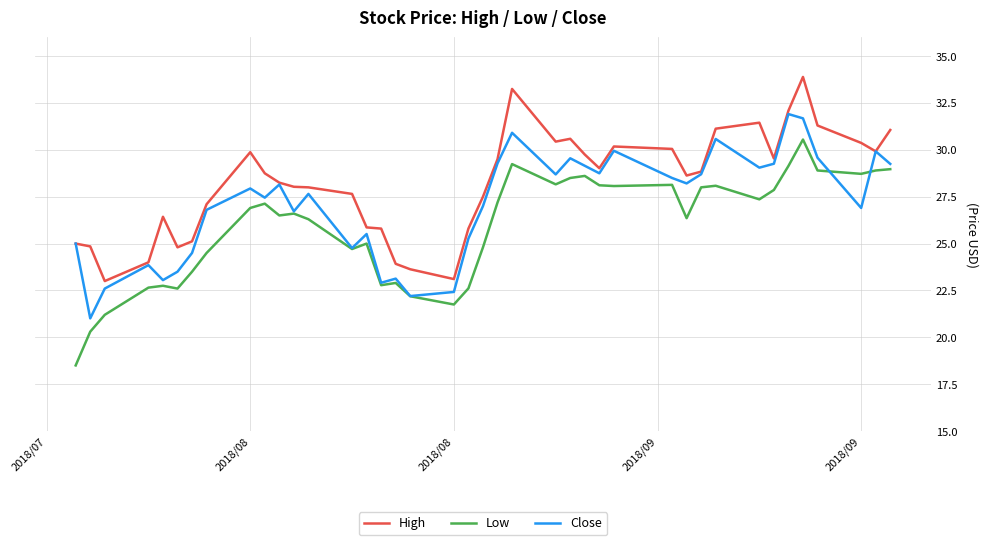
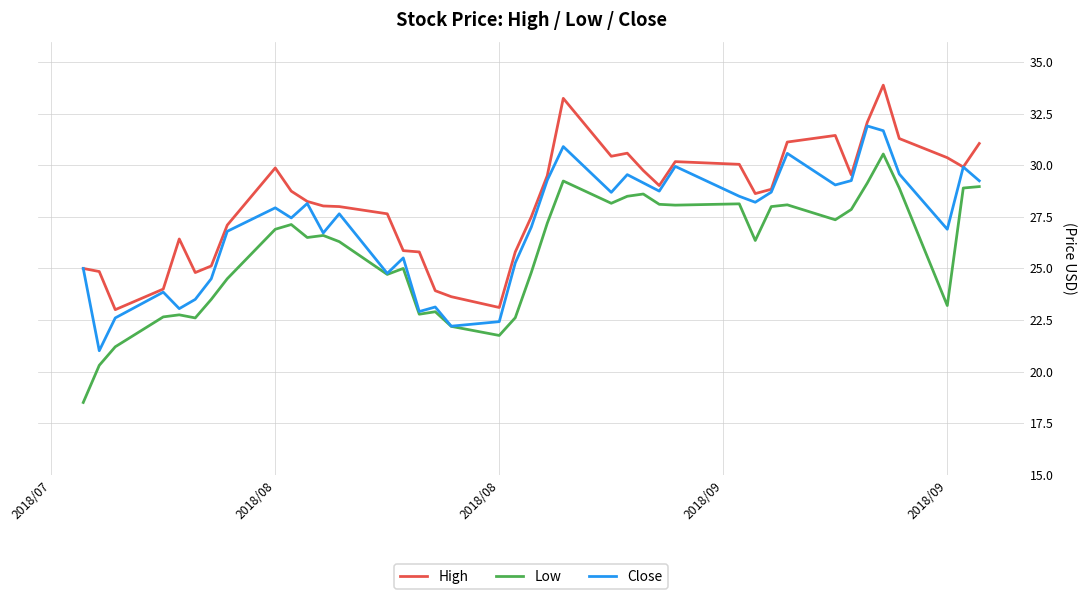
Low, 2018/09: 28.7 -> 23.2
